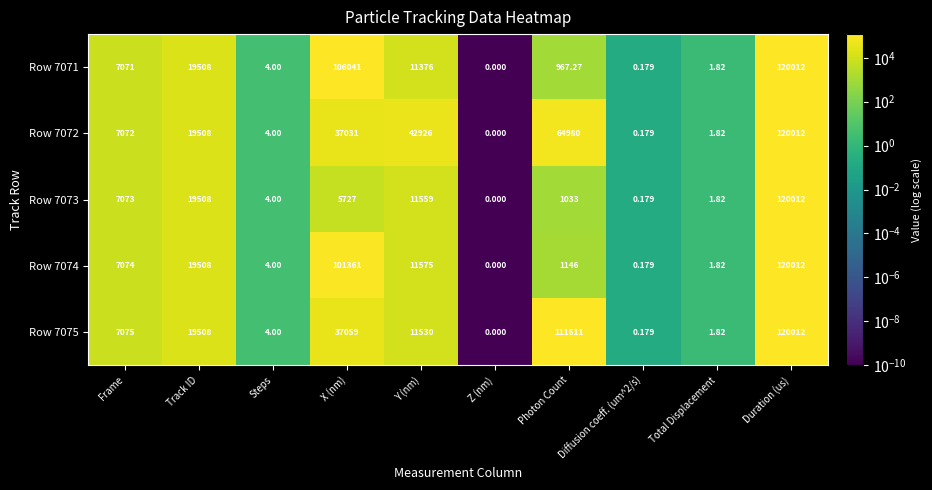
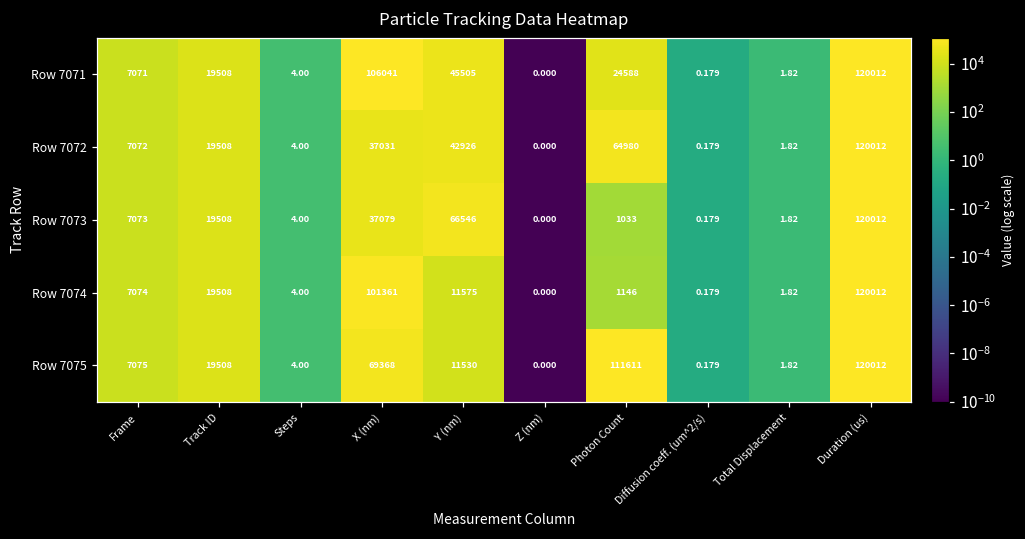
Row 7071, Y (nm): 11376 -> 45505
Row 7071, Photon Count: 967.27 -> 24588
Row 7073, X (nm): 5727 -> 37079
Row 7073, Y (nm): 11559 -> 66546
Row 7075, X (nm): 37059 -> 69368
